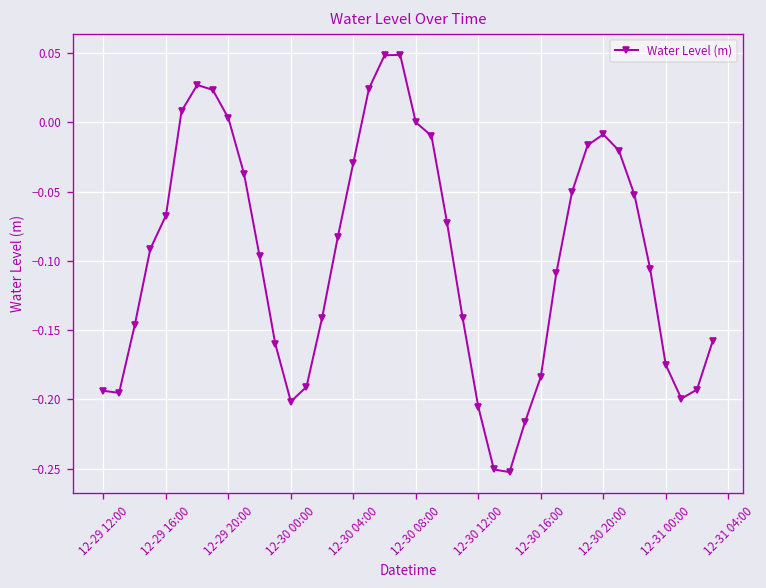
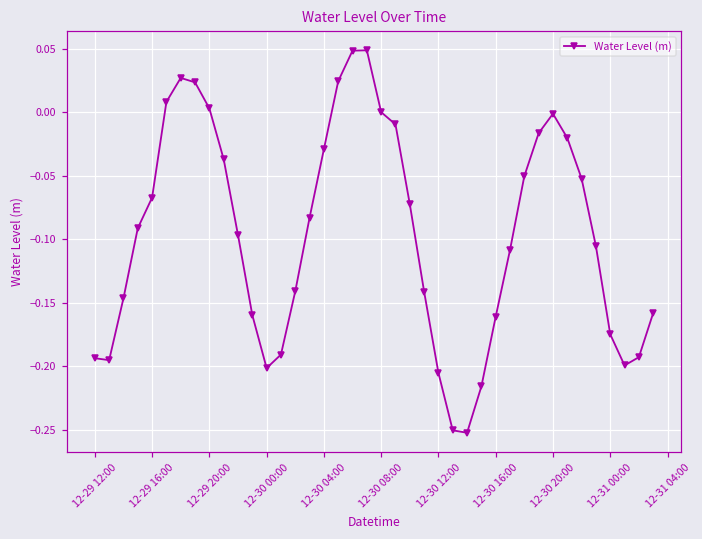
12-30 16:00: -0.184 -> -0.161
12-30 20:00: -0.009 -> -0.001
